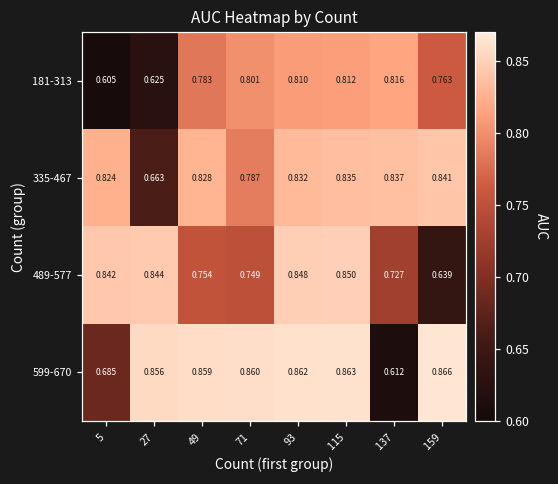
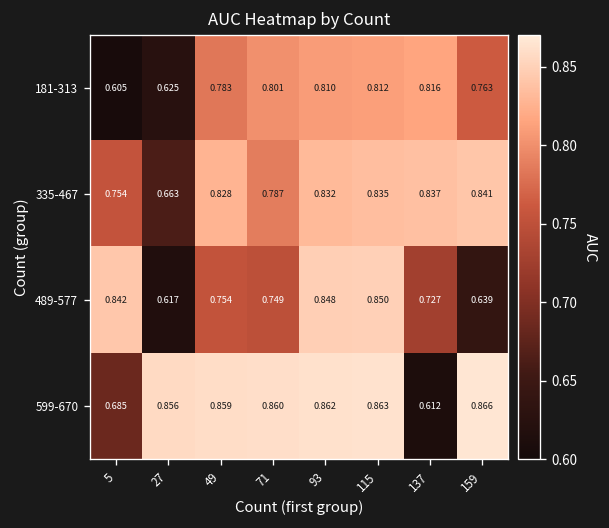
335-467, 5: 0.824 -> 0.754
489-577, 27: 0.844 -> 0.617
